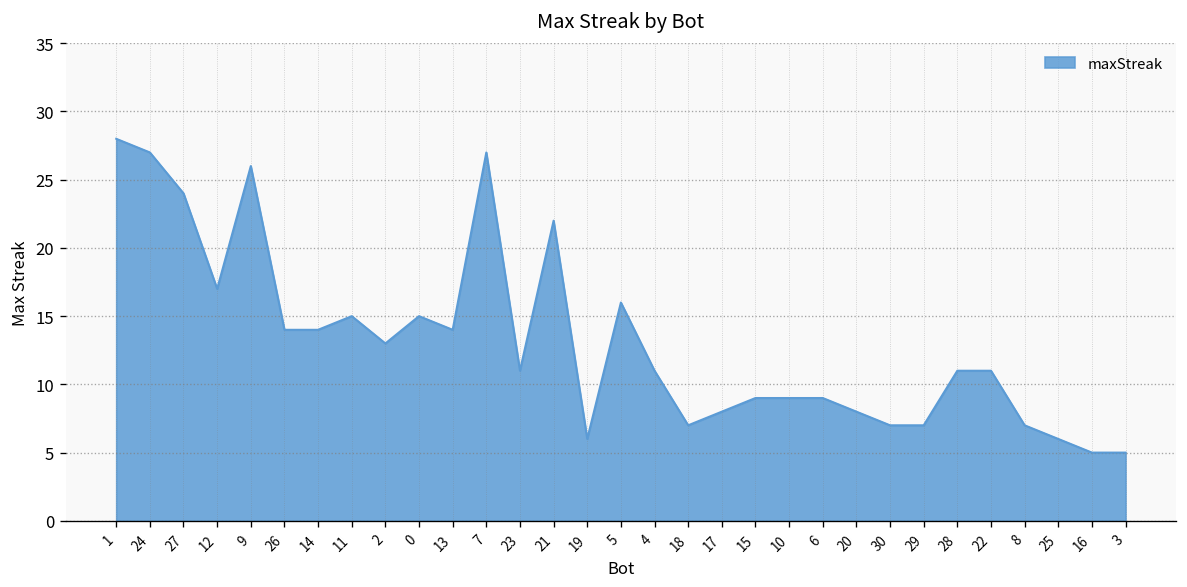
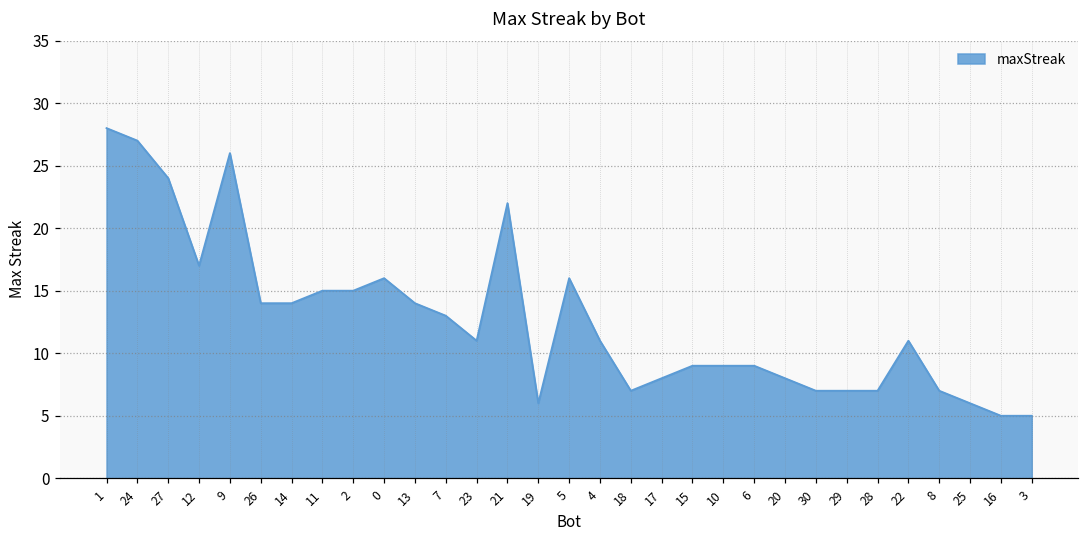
2: 13 -> 15
0: 15 -> 16
7: 27 -> 13
28: 11 -> 7
